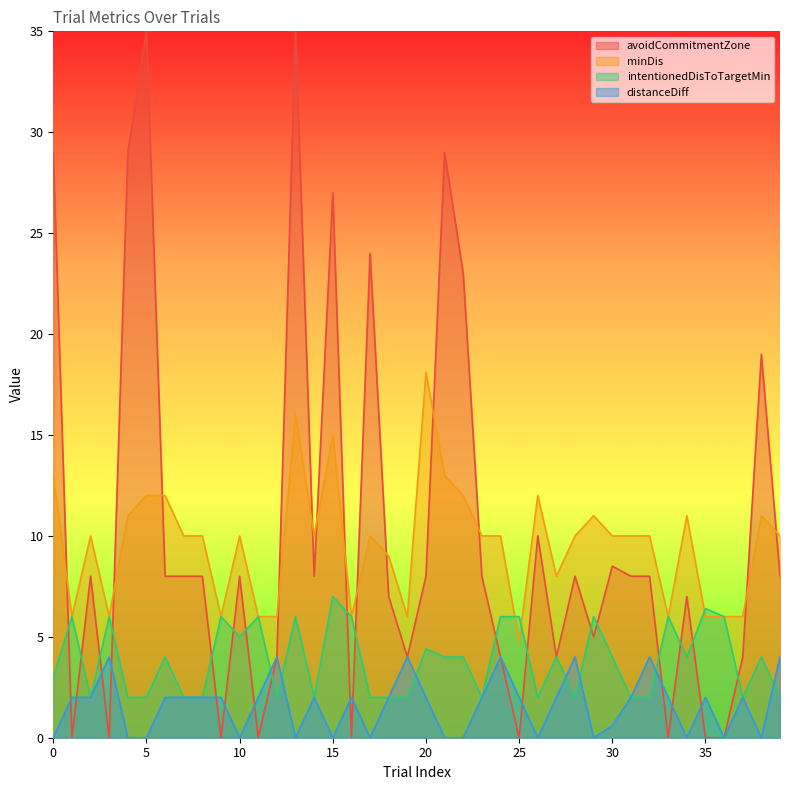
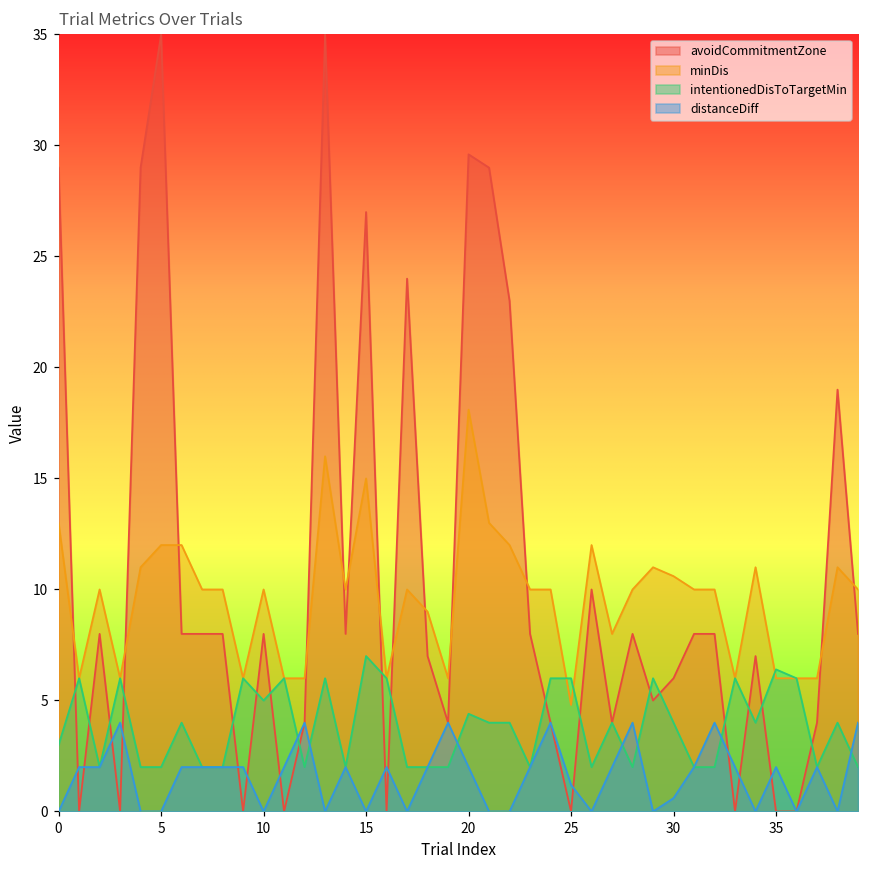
avoidCommitmentZone, 20: 8.0 -> 29.6
distanceDiff, 25: 2.0 -> 1.2
avoidCommitmentZone, 30: 8.5 -> 6.0
minDis, 30: 10.0 -> 10.6
